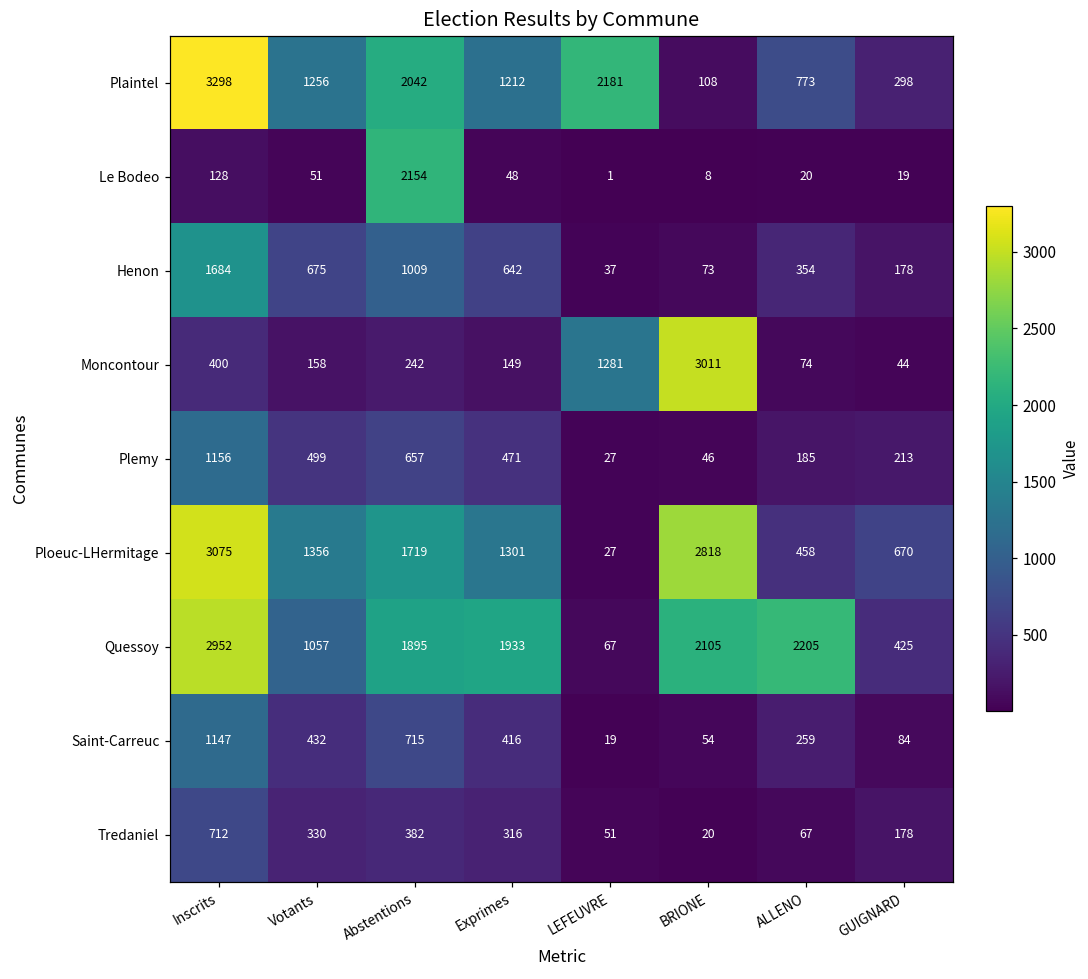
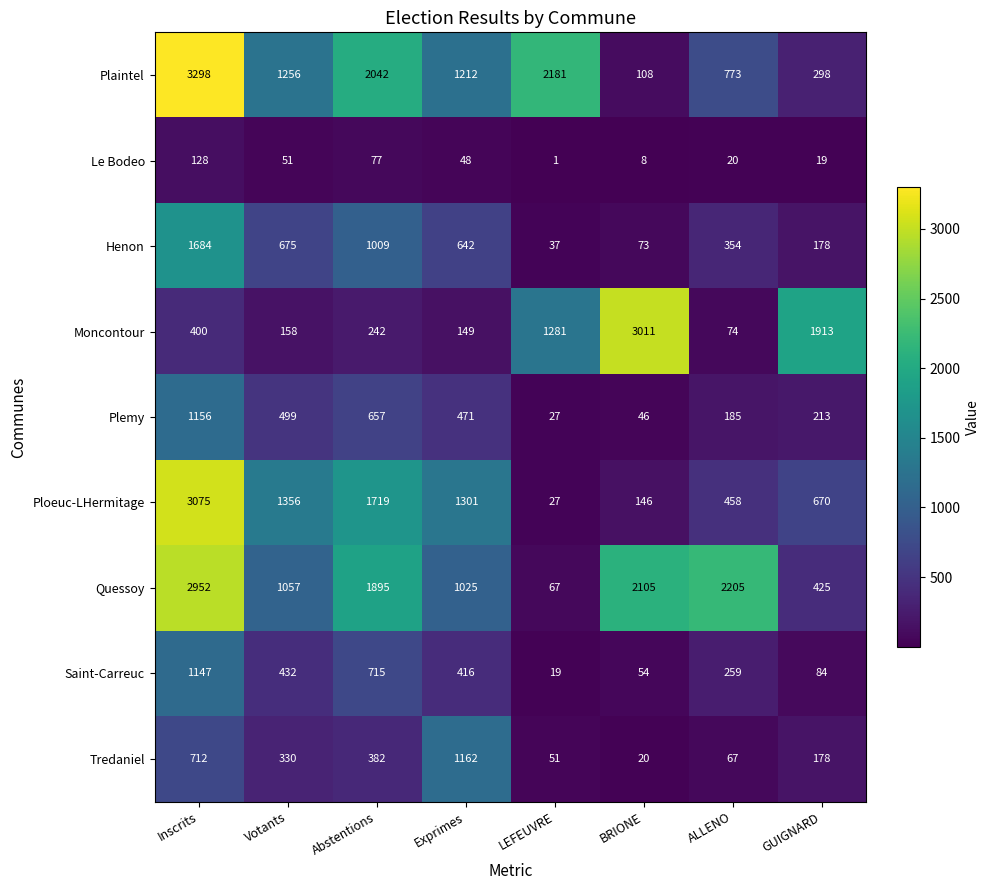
Le Bodeo, Abstentions: 2154 -> 77
Moncontour, GUIGNARD: 44 -> 1913
Ploeuc-LHermitage, BRIONE: 2818 -> 146
Quessoy, Exprimes: 1933 -> 1025
Tredaniel, Exprimes: 316 -> 1162
